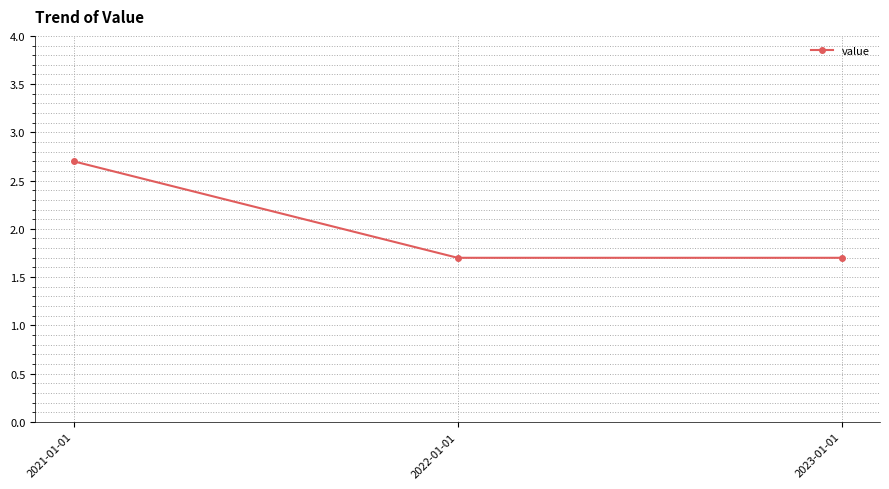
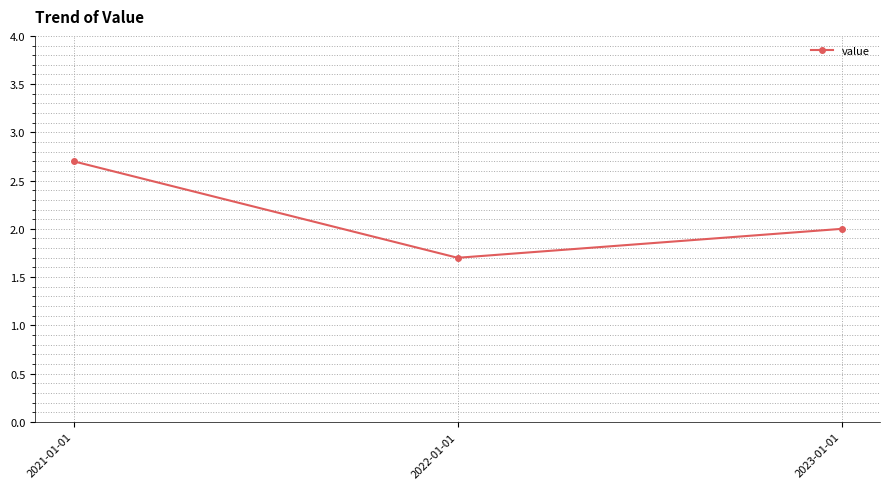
2023-01-01: 1.7 -> 2.0
